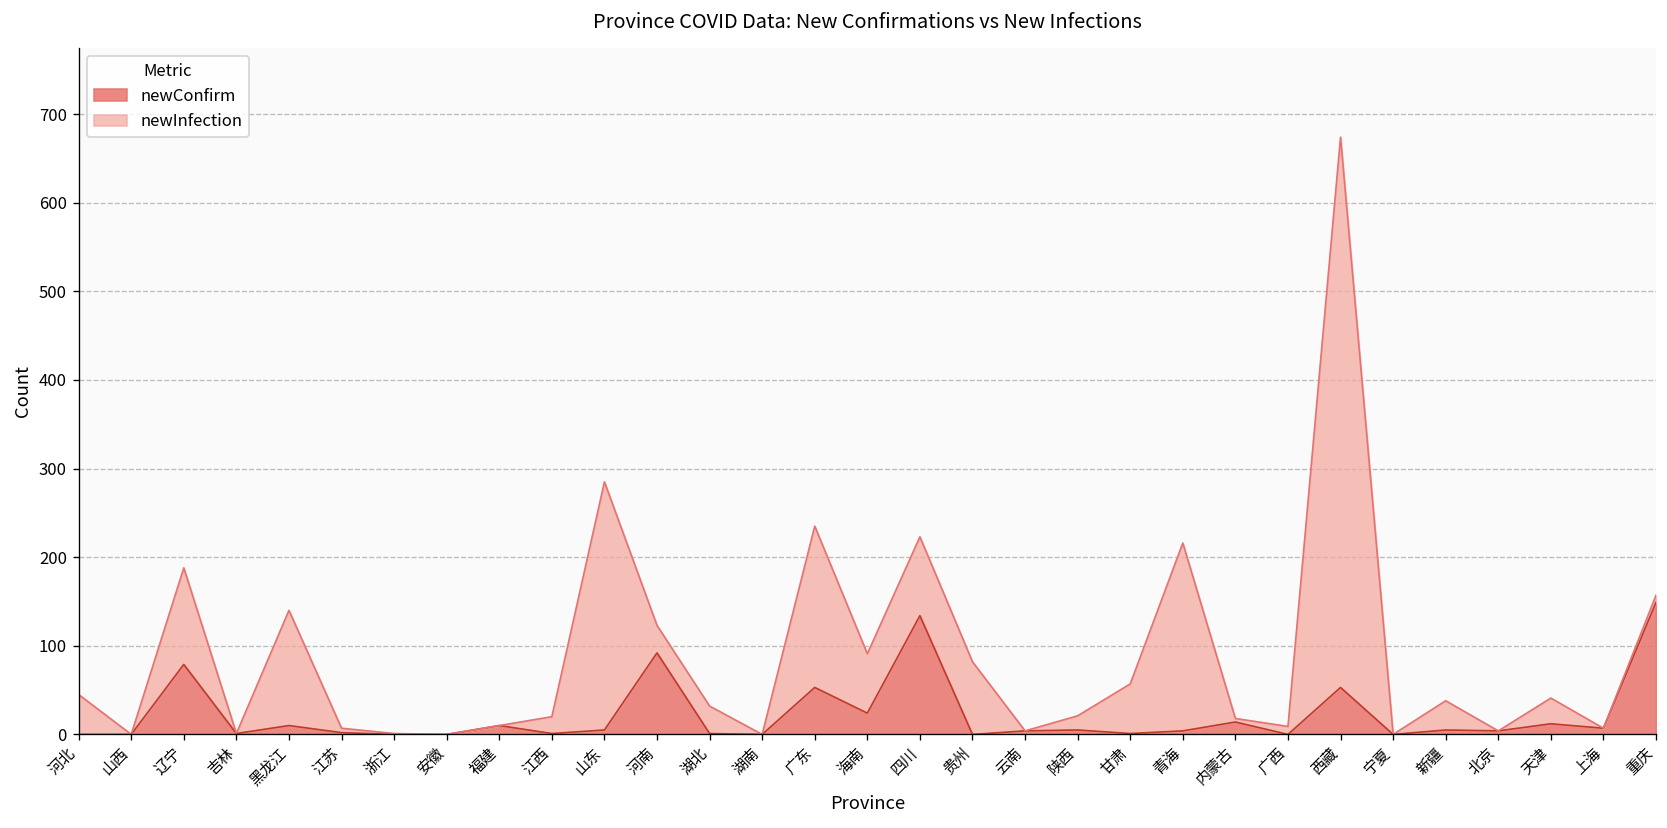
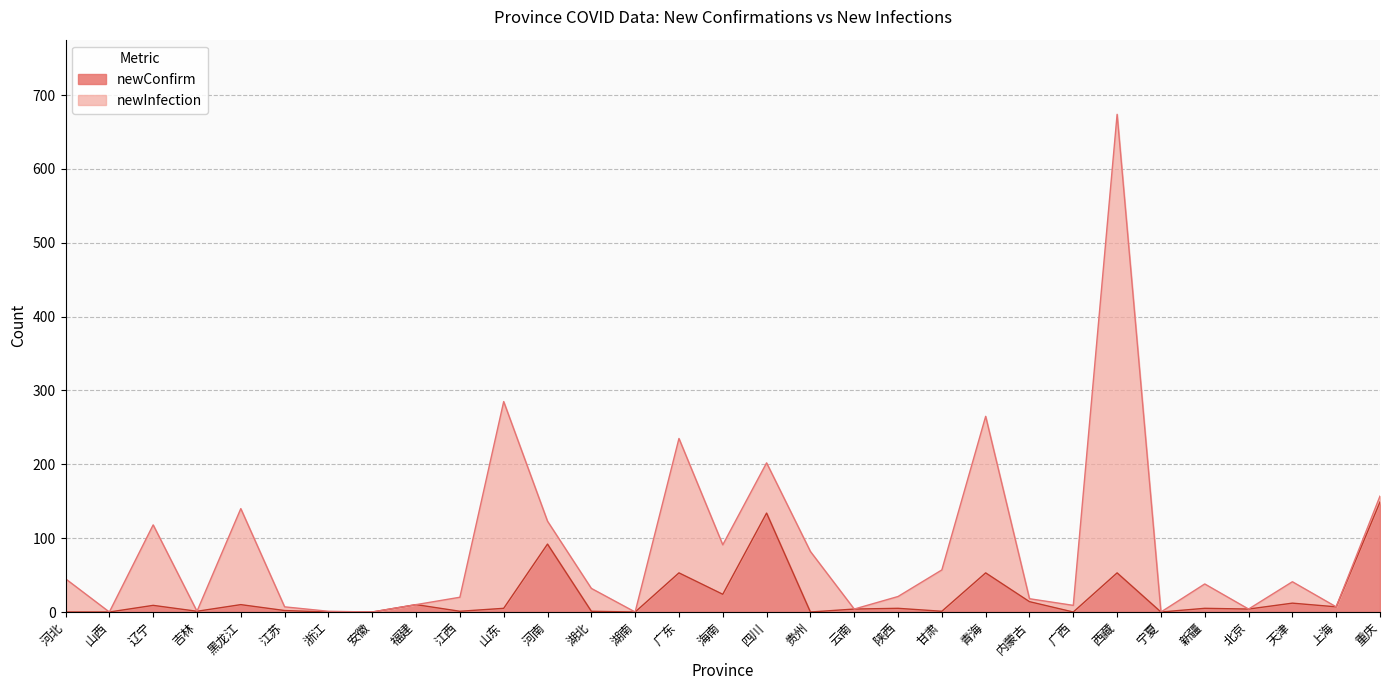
newConfirm, 辽宁: 80 -> 10
newInfection, 四川: 90 -> 70
newConfirm, 青海: 0 -> 50
